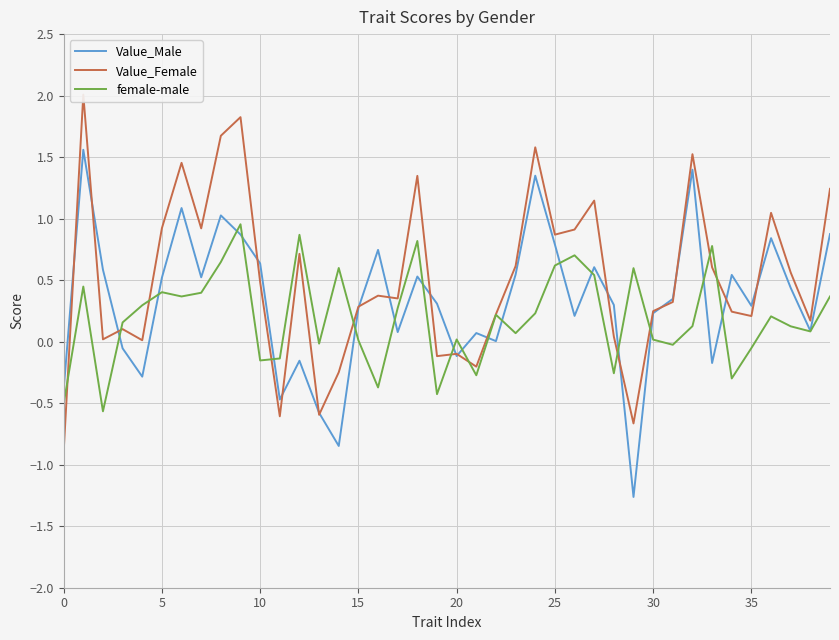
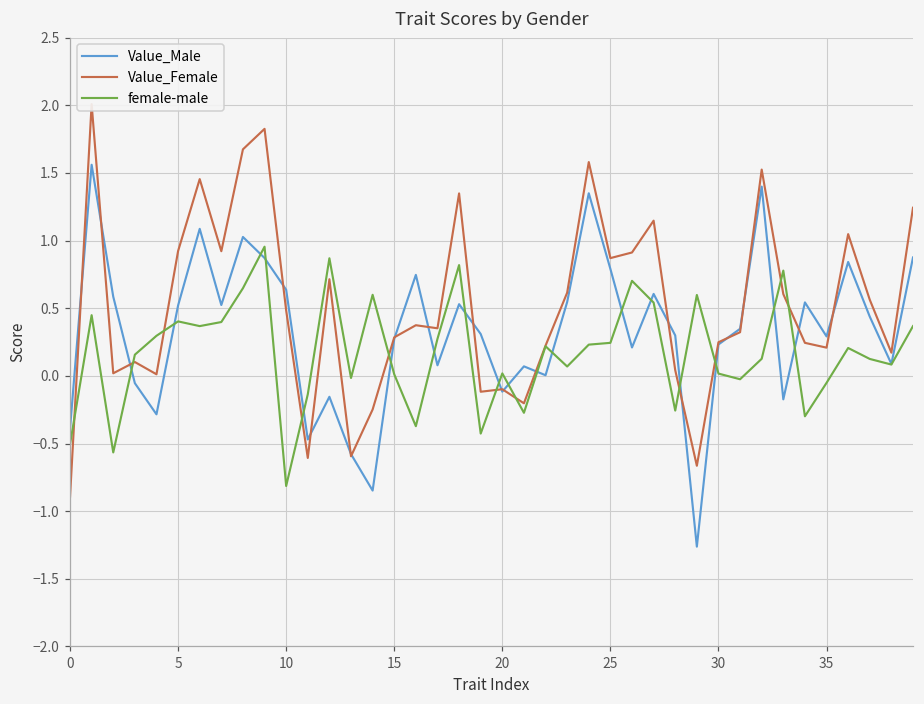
female-male, 10: -0.15 -> -0.81
female-male, 25: 0.62 -> 0.24
